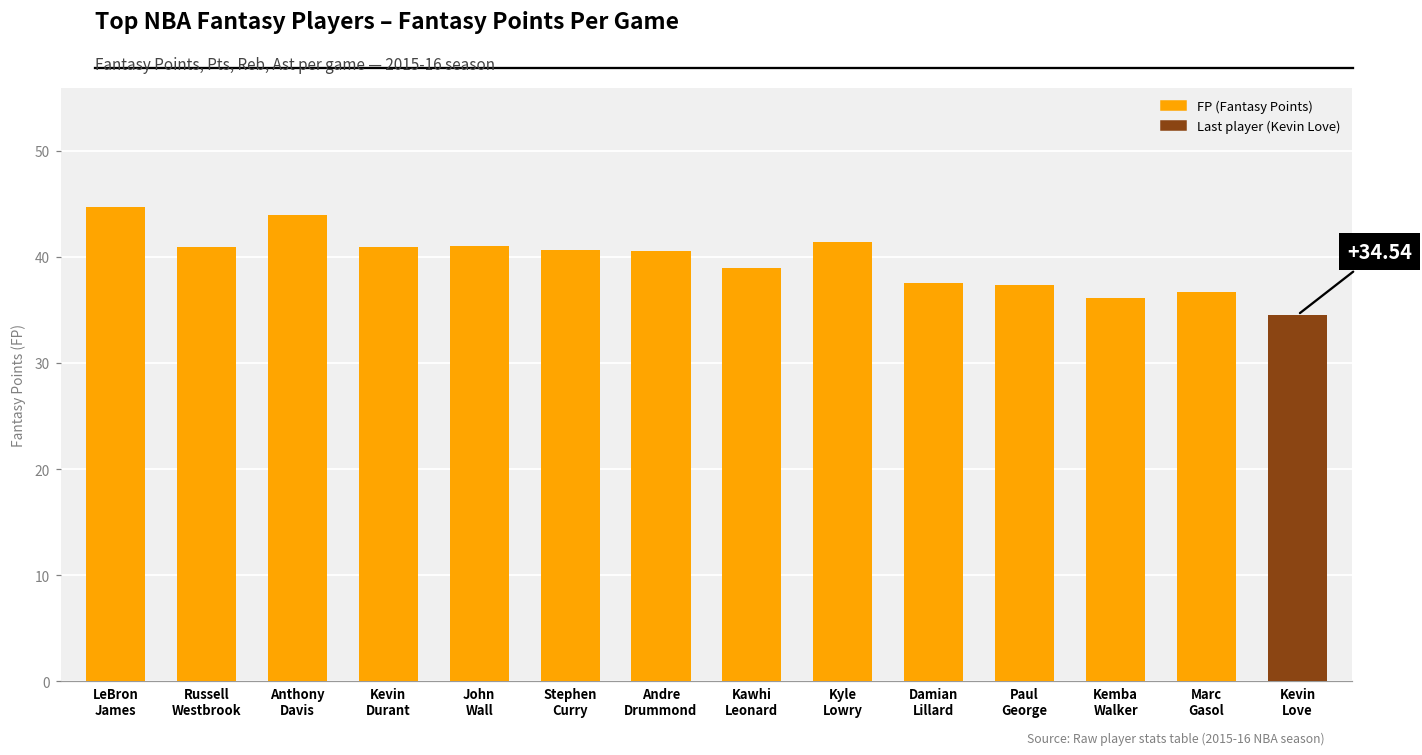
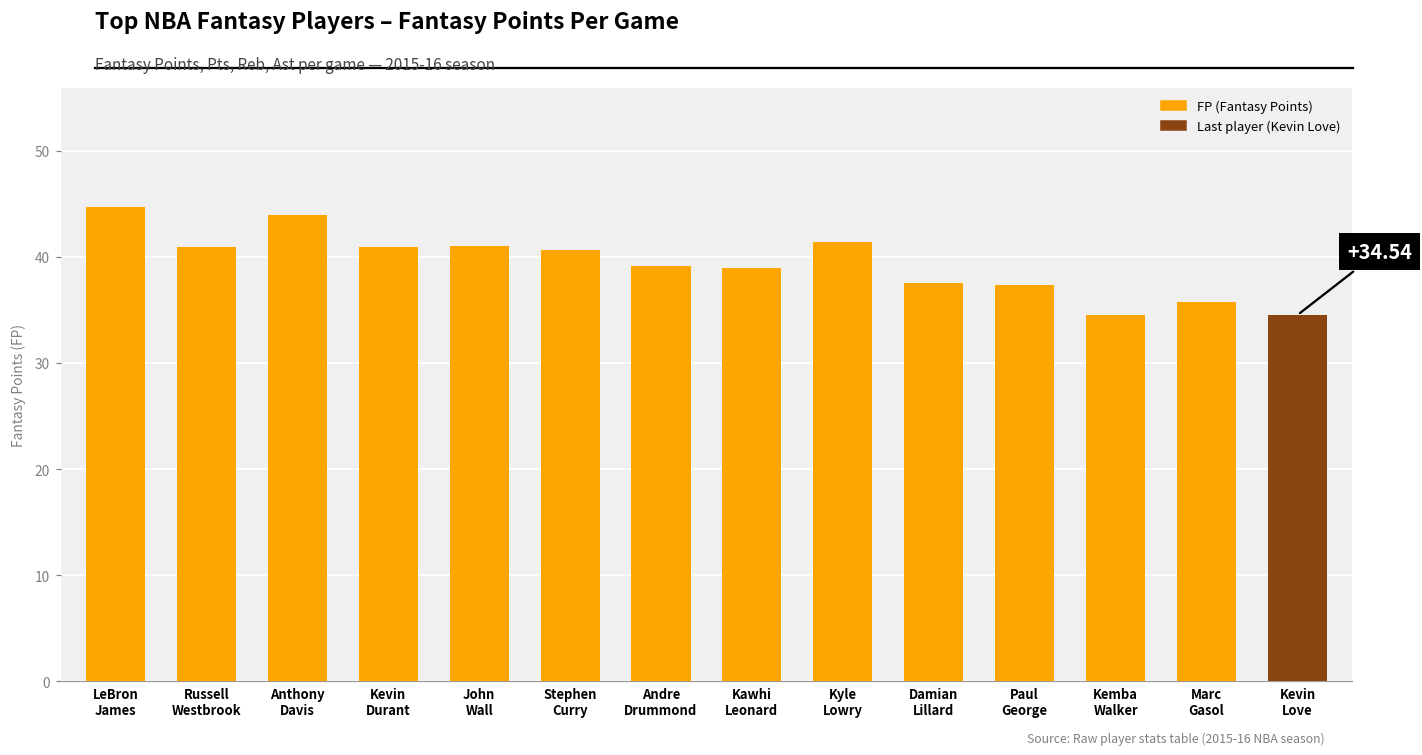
Andre Drummond: 41 -> 39
Kemba Walker: 36 -> 35
Marc Gasol: 37 -> 36
